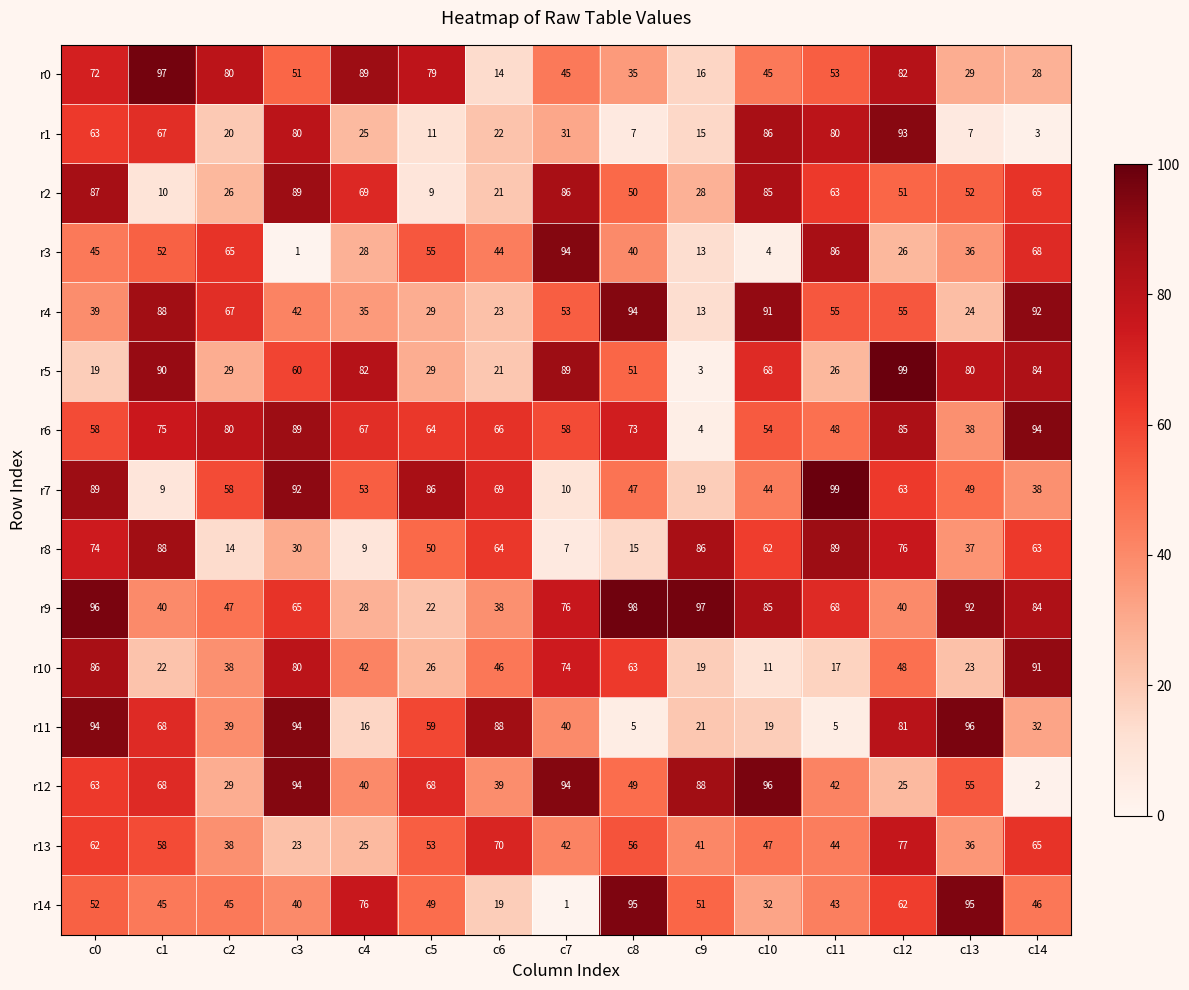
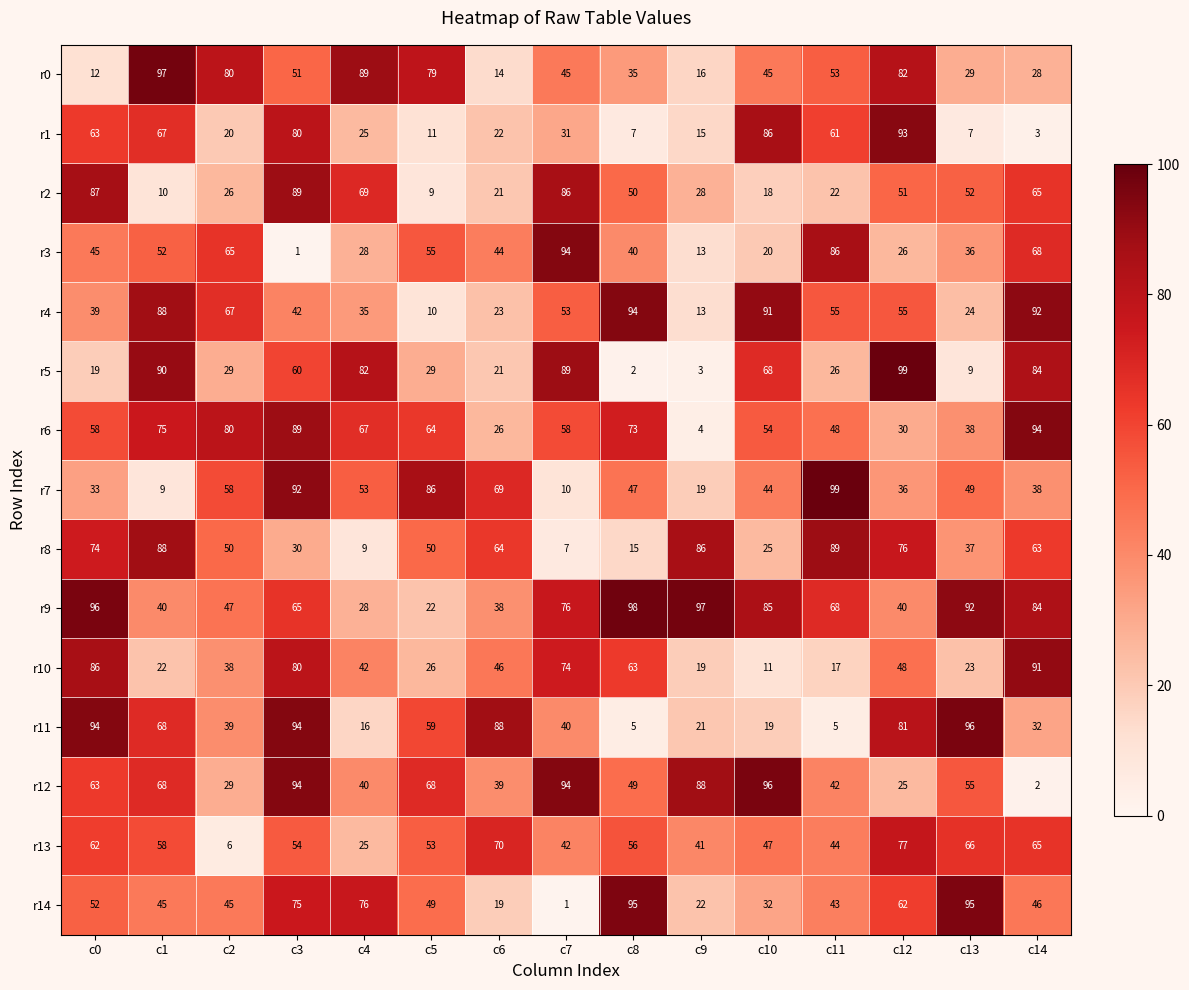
r0, c0: 72 -> 12
r1, c11: 80 -> 61
r2, c10: 85 -> 18
r2, c11: 63 -> 22
r3, c10: 4 -> 20
r4, c5: 29 -> 10
r5, c8: 51 -> 2
r5, c13: 80 -> 9
r6, c6: 66 -> 26
r6, c12: 85 -> 30
r7, c0: 89 -> 33
r7, c12: 63 -> 36
r8, c2: 14 -> 50
r8, c10: 62 -> 25
r13, c2: 38 -> 6
r13, c3: 23 -> 54
r13, c13: 36 -> 66
r14, c3: 40 -> 75
r14, c9: 51 -> 22
